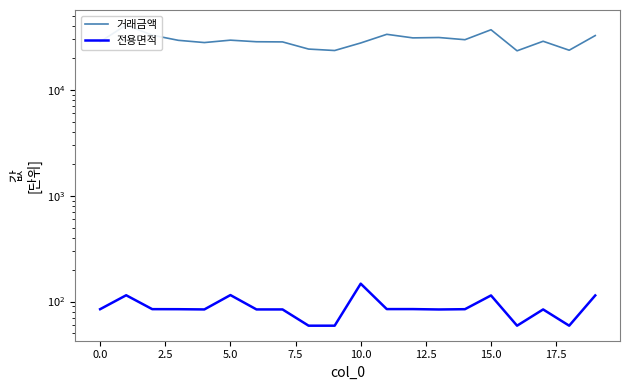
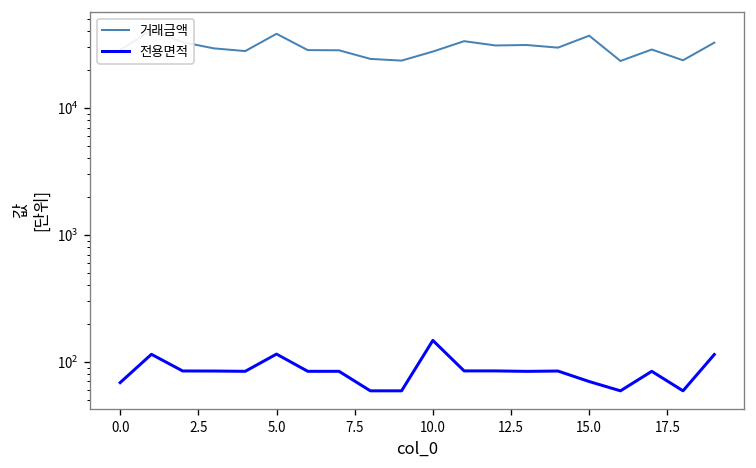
전용면적, 0.0: 80 -> 70
거래금액, 5.0: 30000 -> 38000
전용면적, 15.0: 110 -> 70
